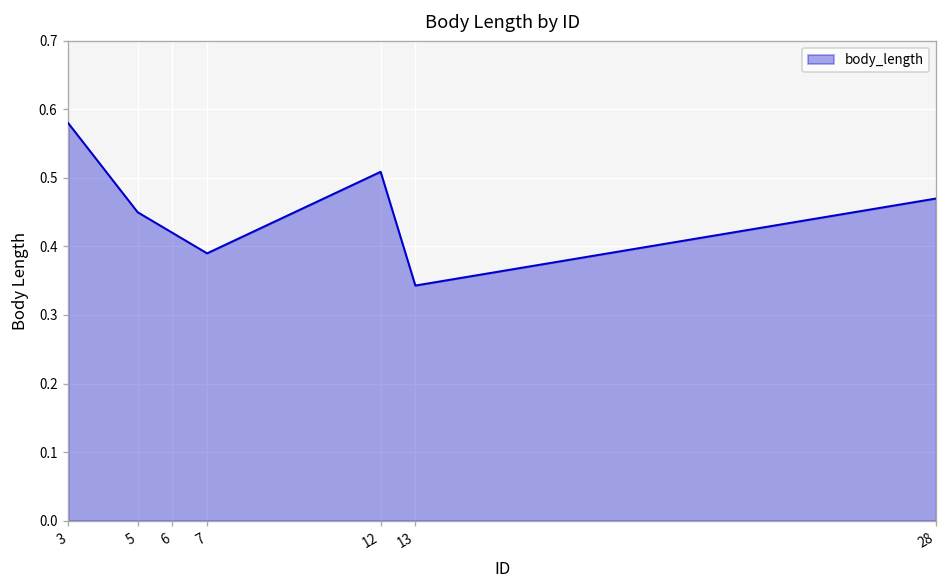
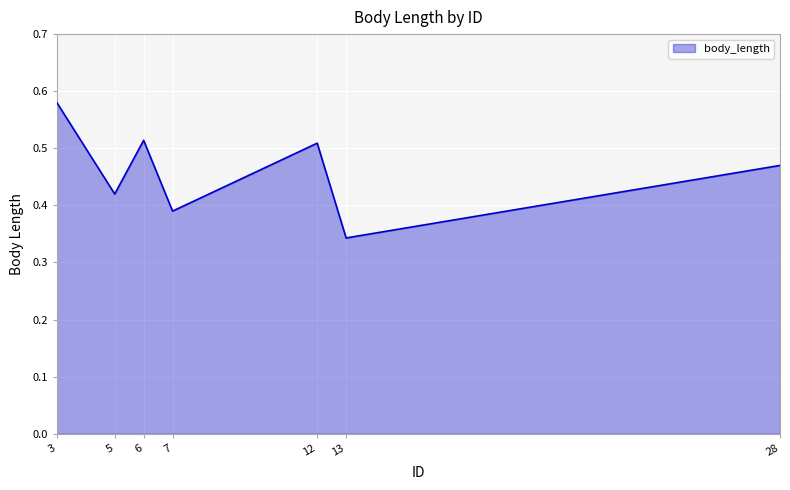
5: 0.45 -> 0.42
6: 0.42 -> 0.51
